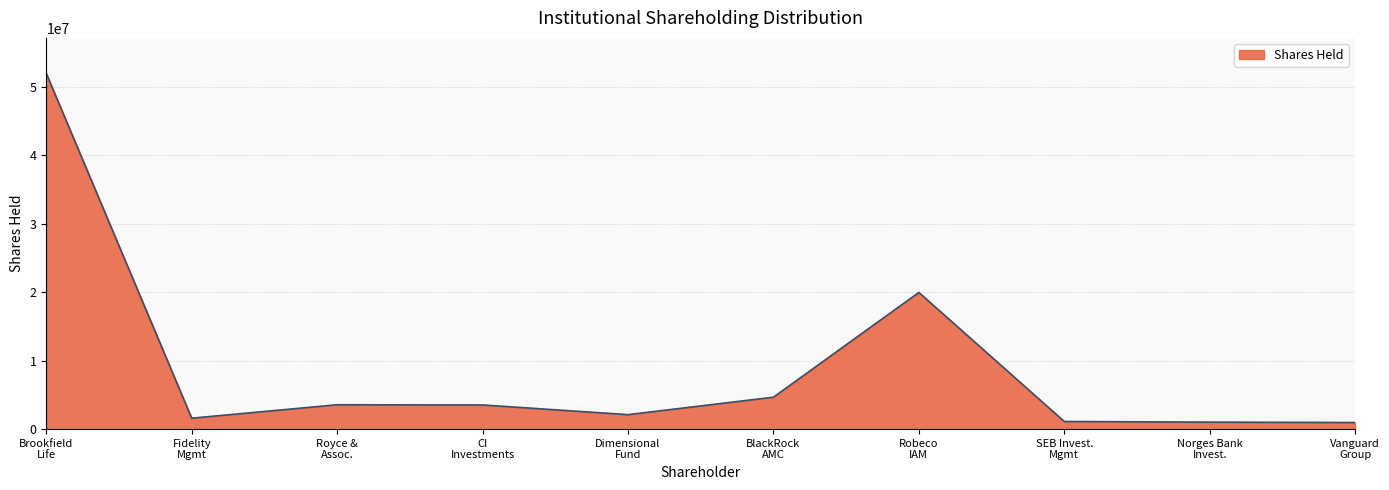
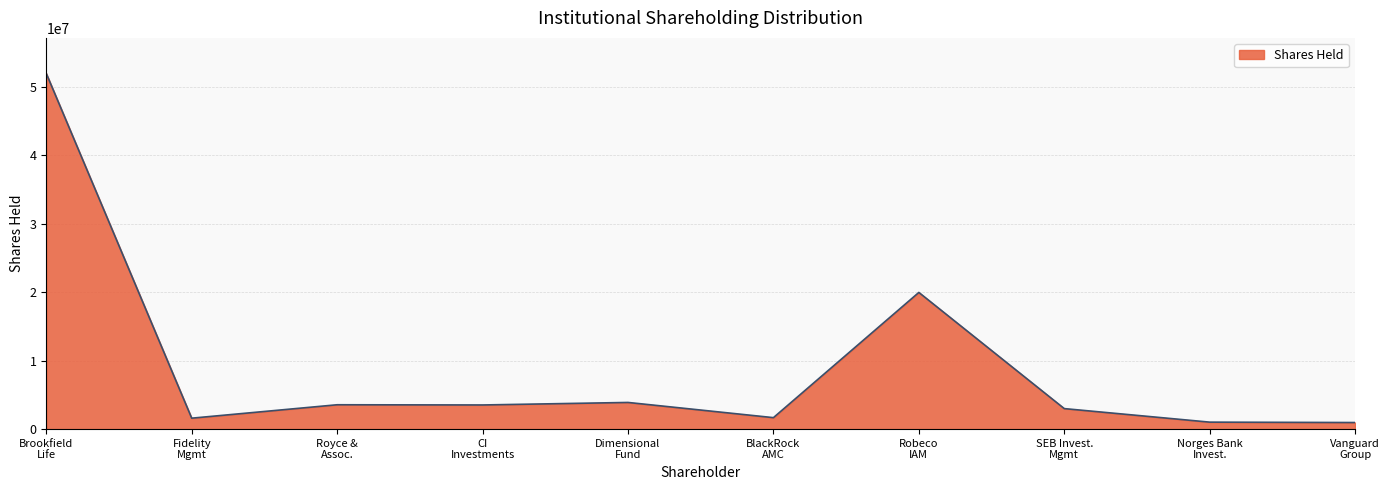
Dimensional Fund: 2000000 -> 4000000
BlackRock AMC: 5000000 -> 2000000
SEB Invest. Mgmt: 1000000 -> 3000000
